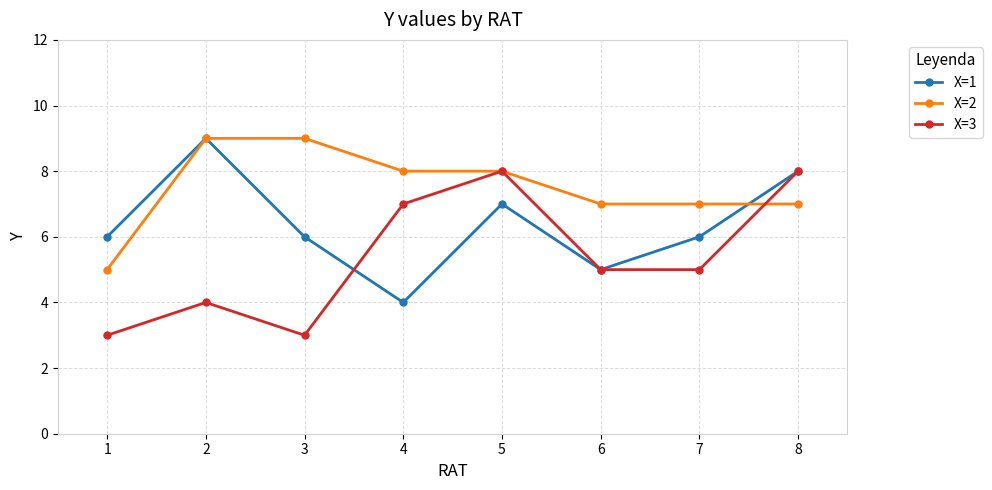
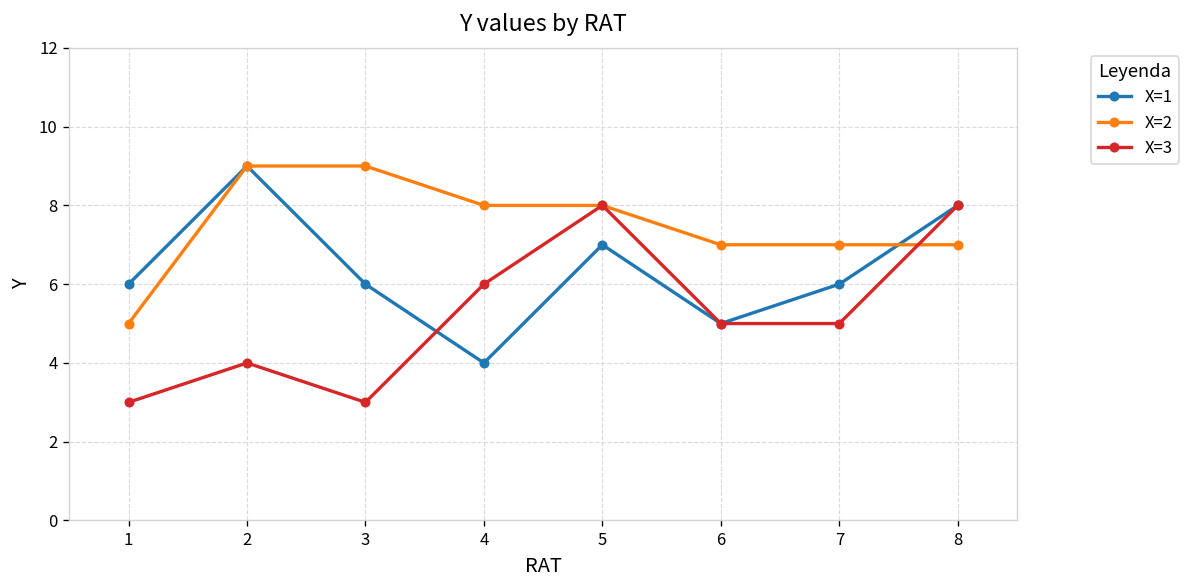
X=3, 4: 7 -> 6
